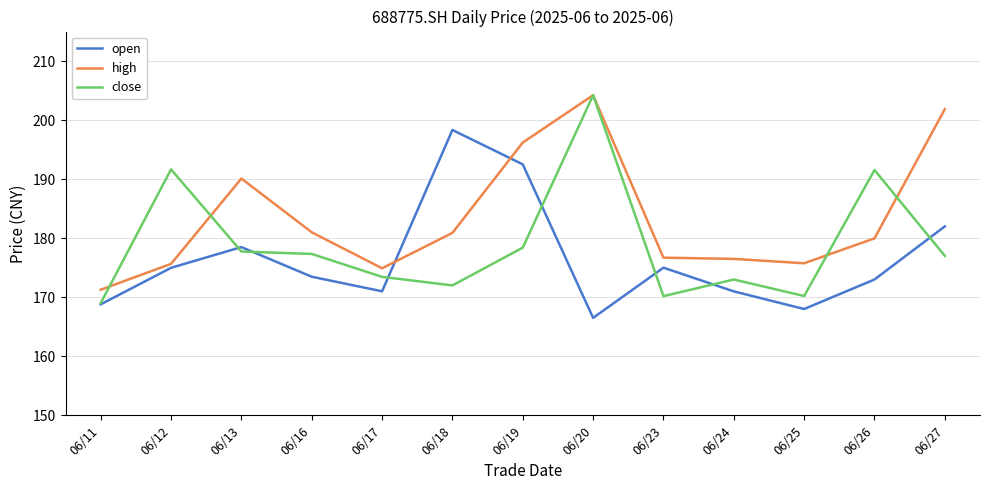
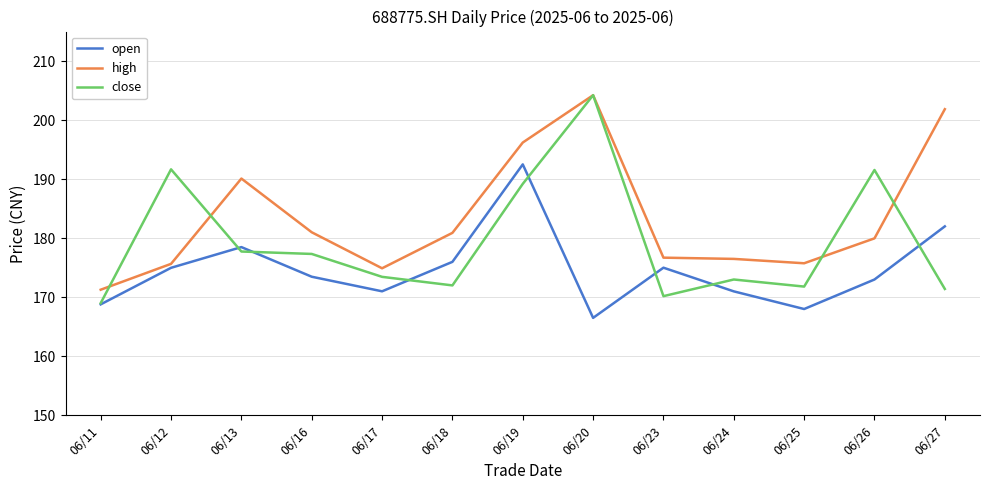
open, 06/18: 198 -> 176
close, 06/19: 178 -> 189
close, 06/25: 170 -> 172
close, 06/27: 177 -> 171
